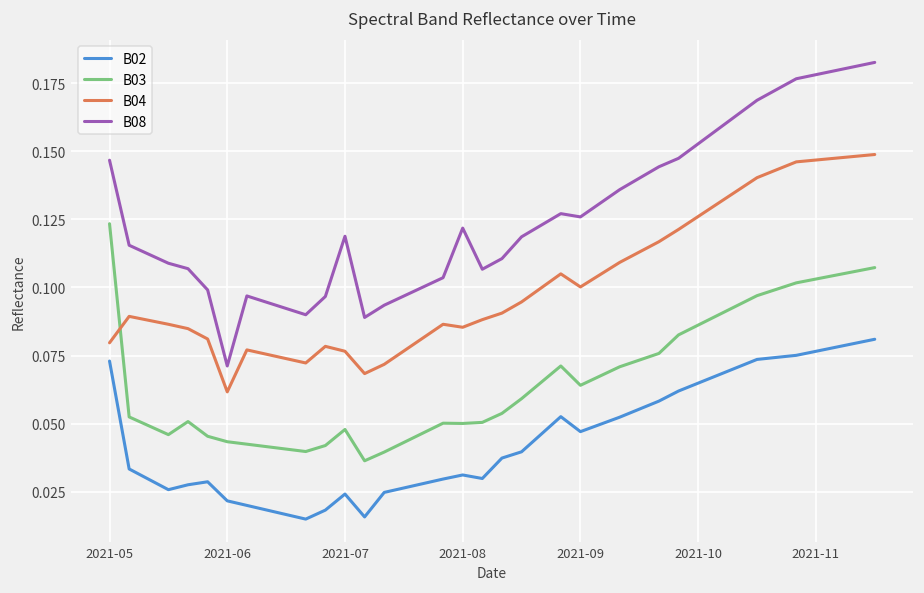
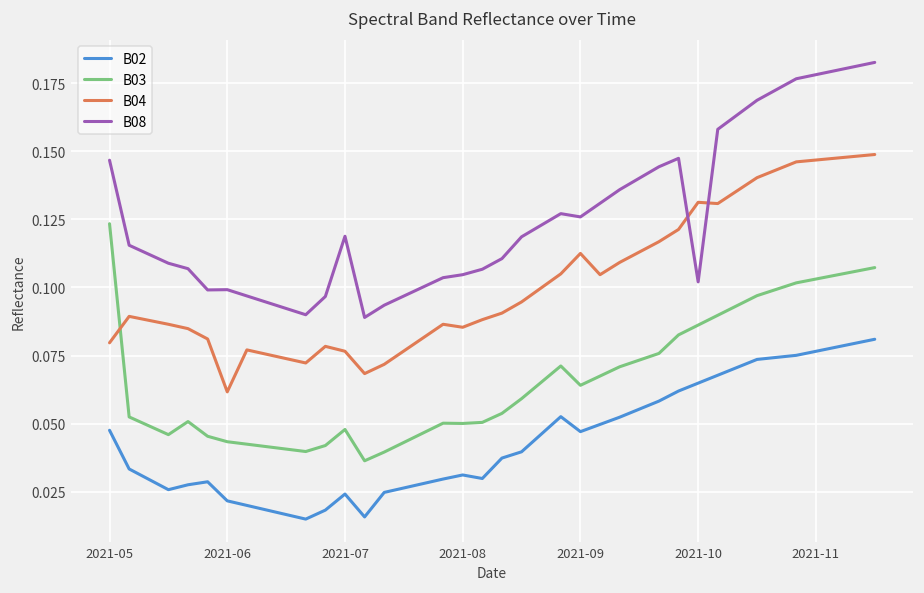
B02, 2021-05: 0.073 -> 0.048
B08, 2021-06: 0.071 -> 0.099
B08, 2021-08: 0.122 -> 0.105
B04, 2021-09: 0.100 -> 0.113
B04, 2021-10: 0.126 -> 0.131
B08, 2021-10: 0.153 -> 0.102
